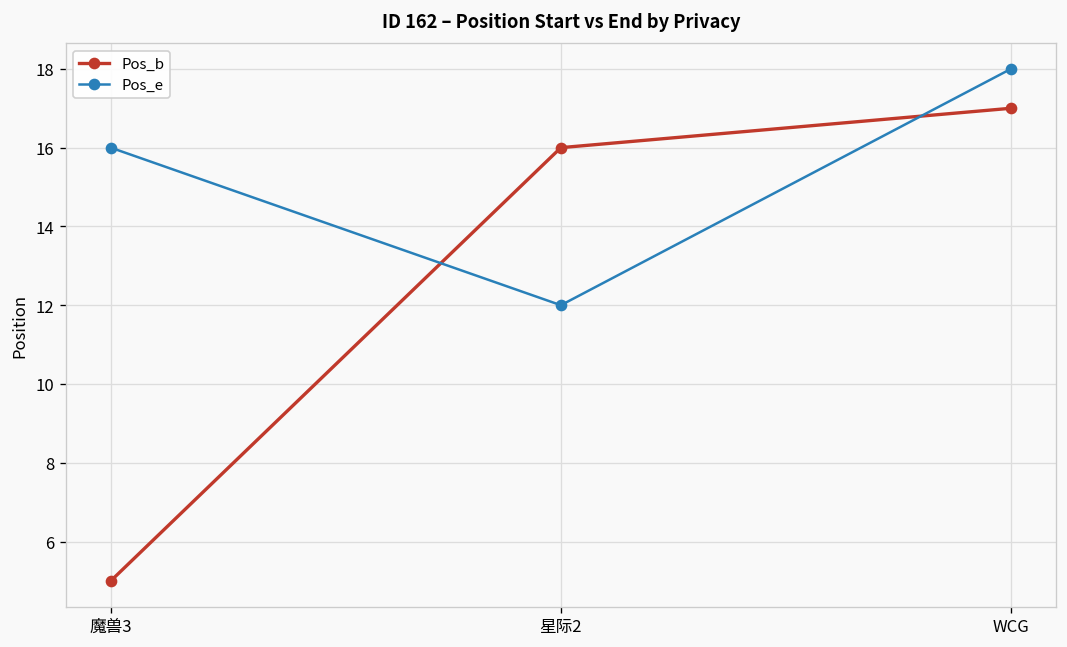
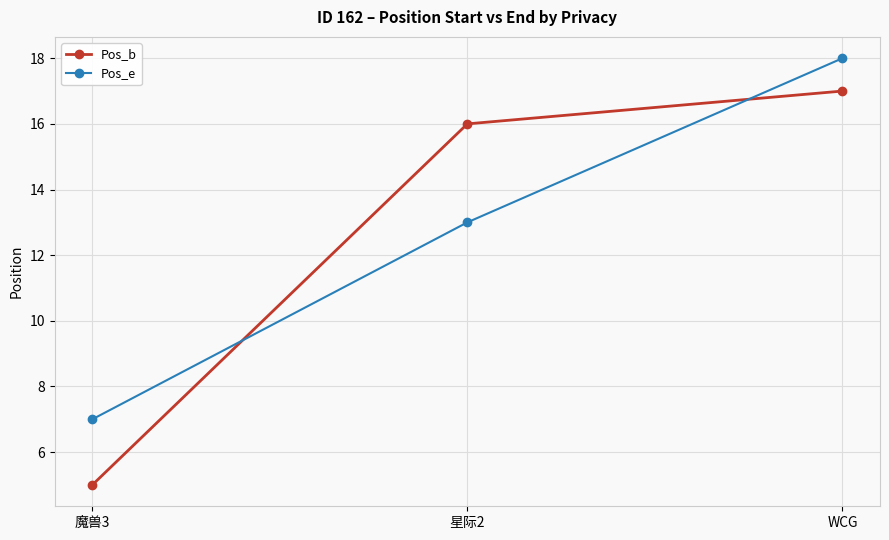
Pos_e, 魔兽3: 16 -> 7
Pos_e, 星际2: 12 -> 13
